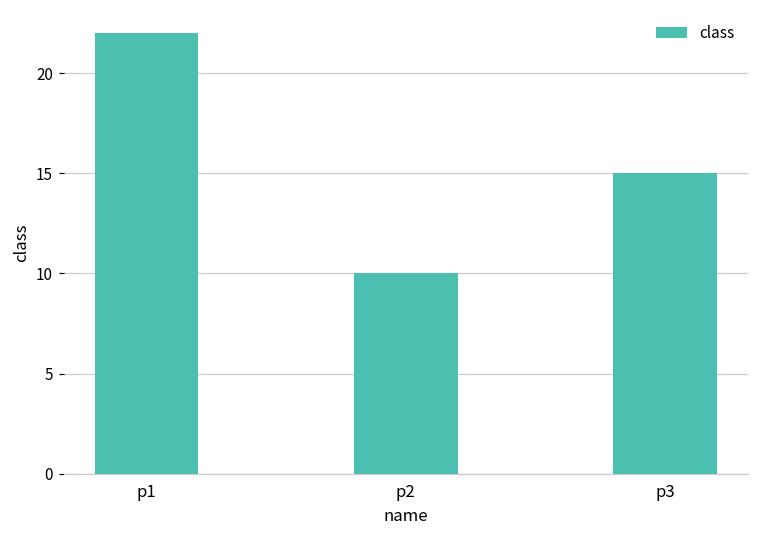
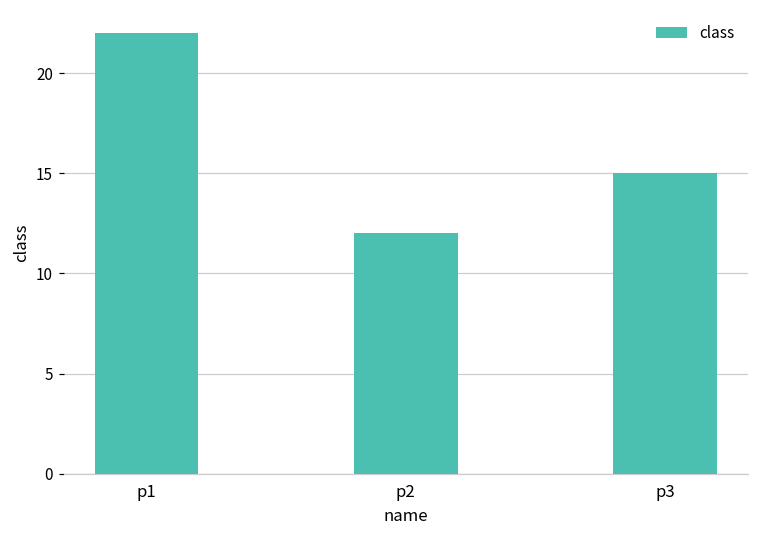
p2: 10 -> 12
